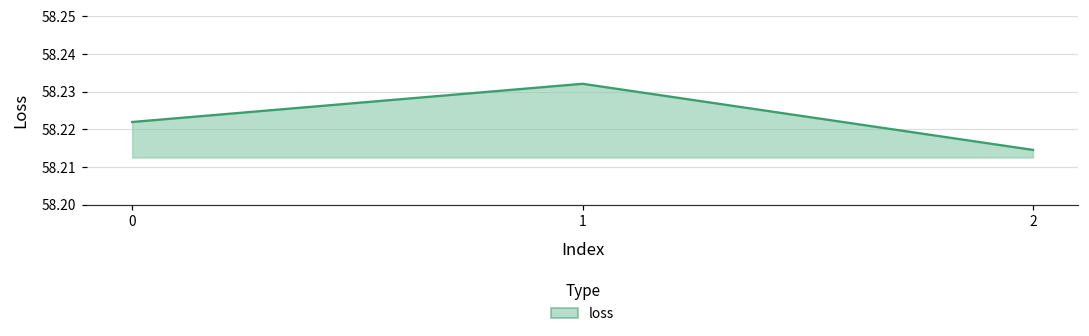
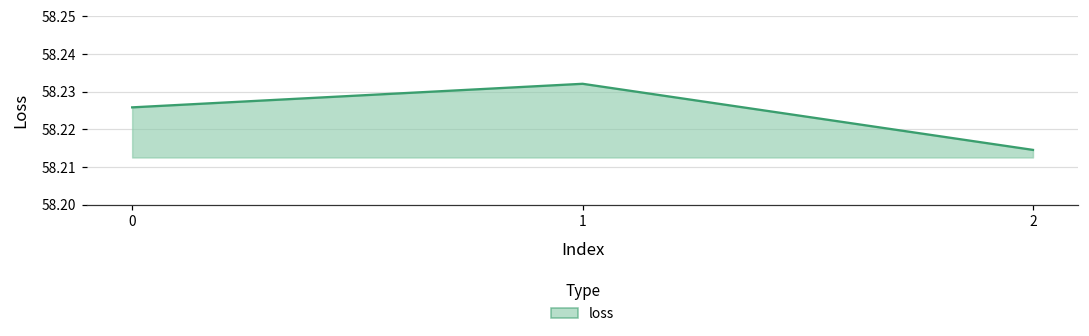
0: 58.222 -> 58.226
